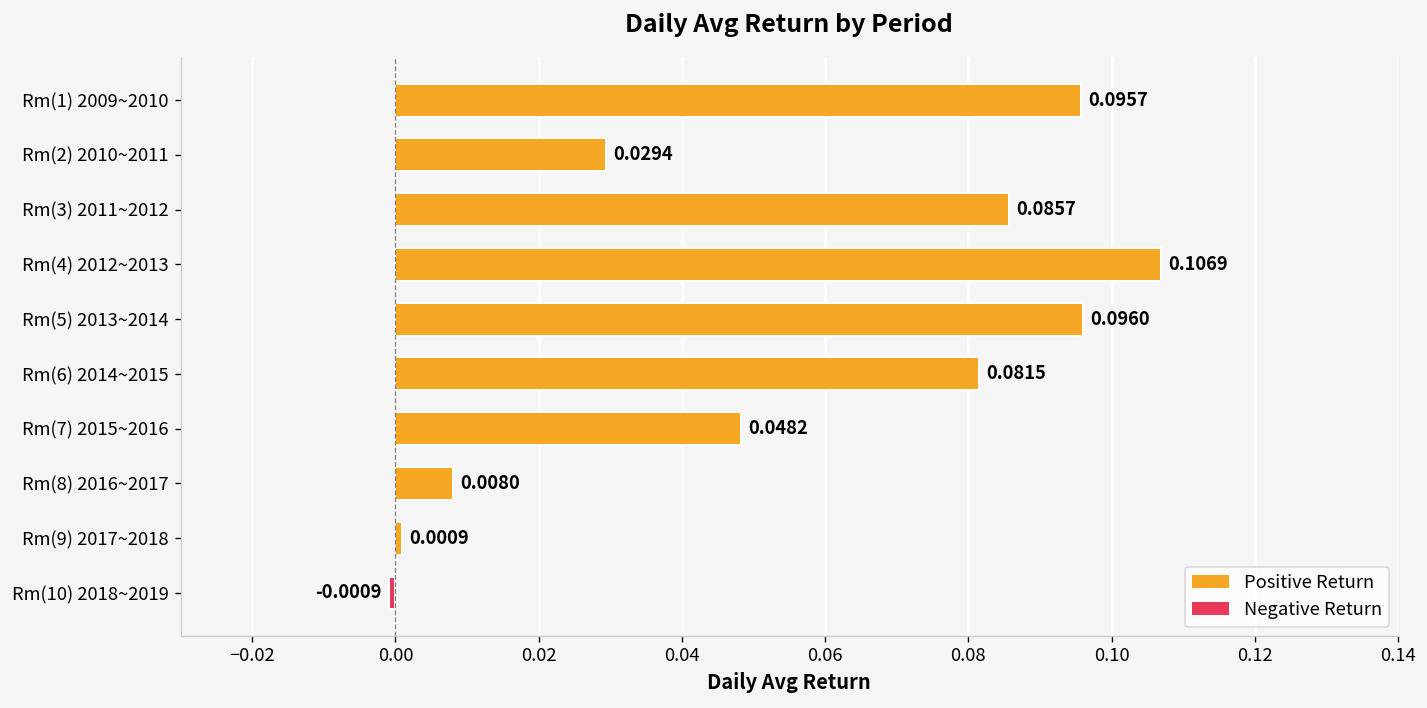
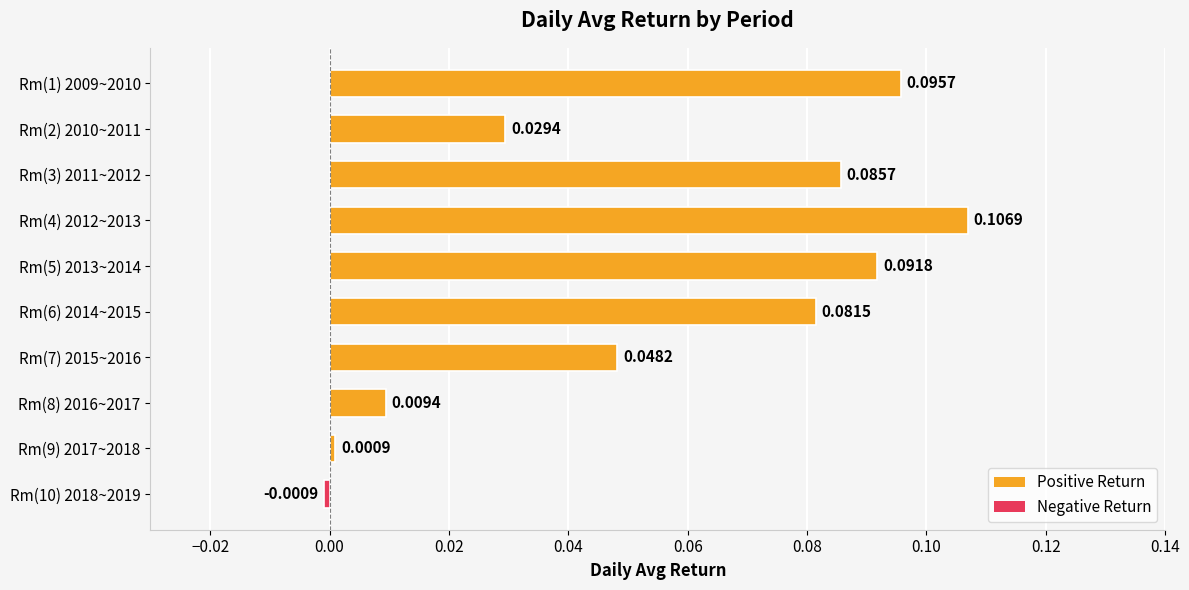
Rm(5) 2013~2014: 0.0960 -> 0.0918
Rm(8) 2016~2017: 0.0080 -> 0.0094
